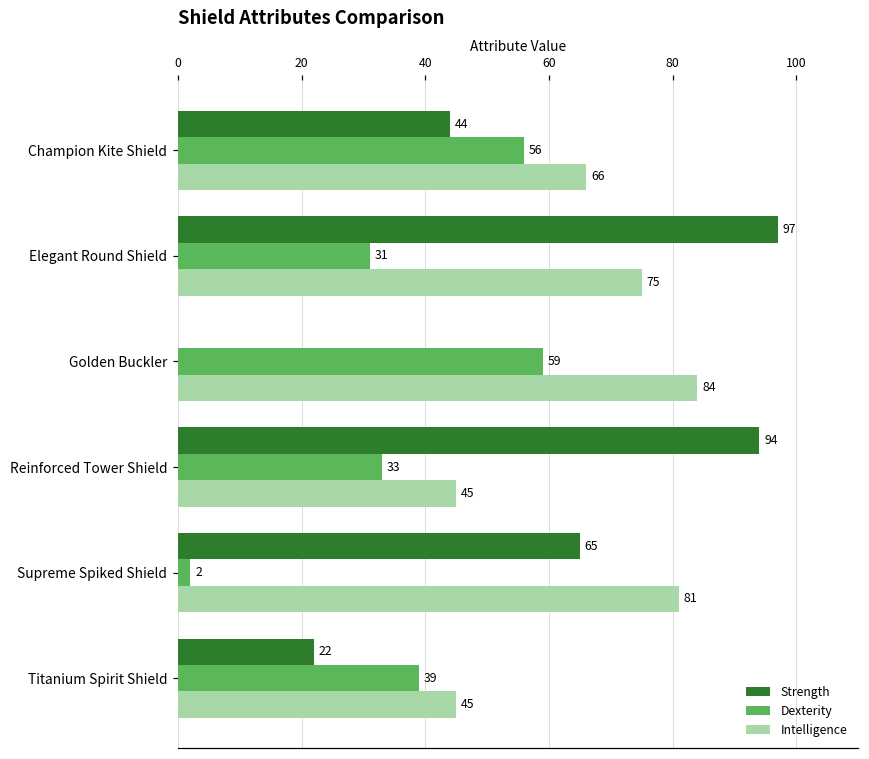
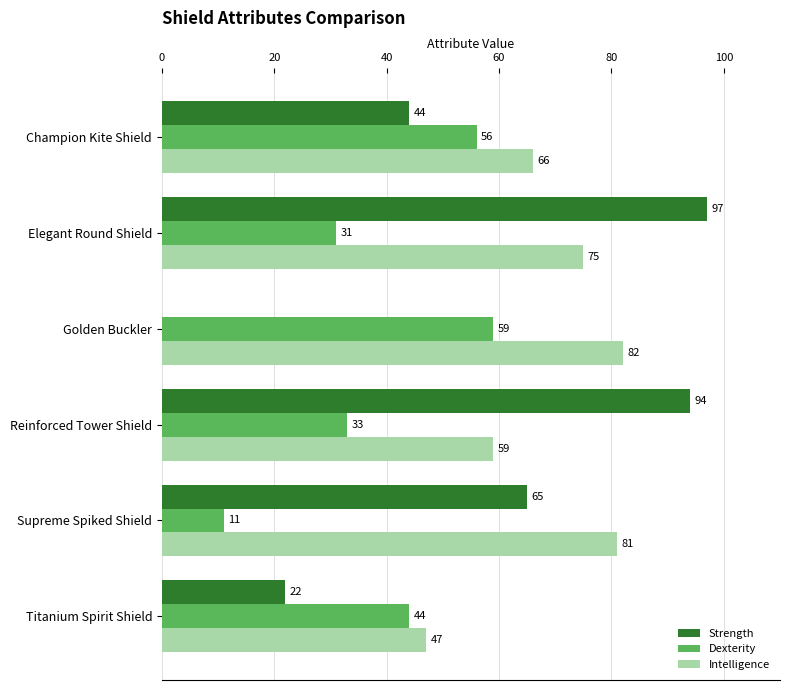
Intelligence, Golden Buckler: 84 -> 82
Intelligence, Reinforced Tower Shield: 45 -> 59
Dexterity, Supreme Spiked Shield: 2 -> 11
Dexterity, Titanium Spirit Shield: 39 -> 44
Intelligence, Titanium Spirit Shield: 45 -> 47
